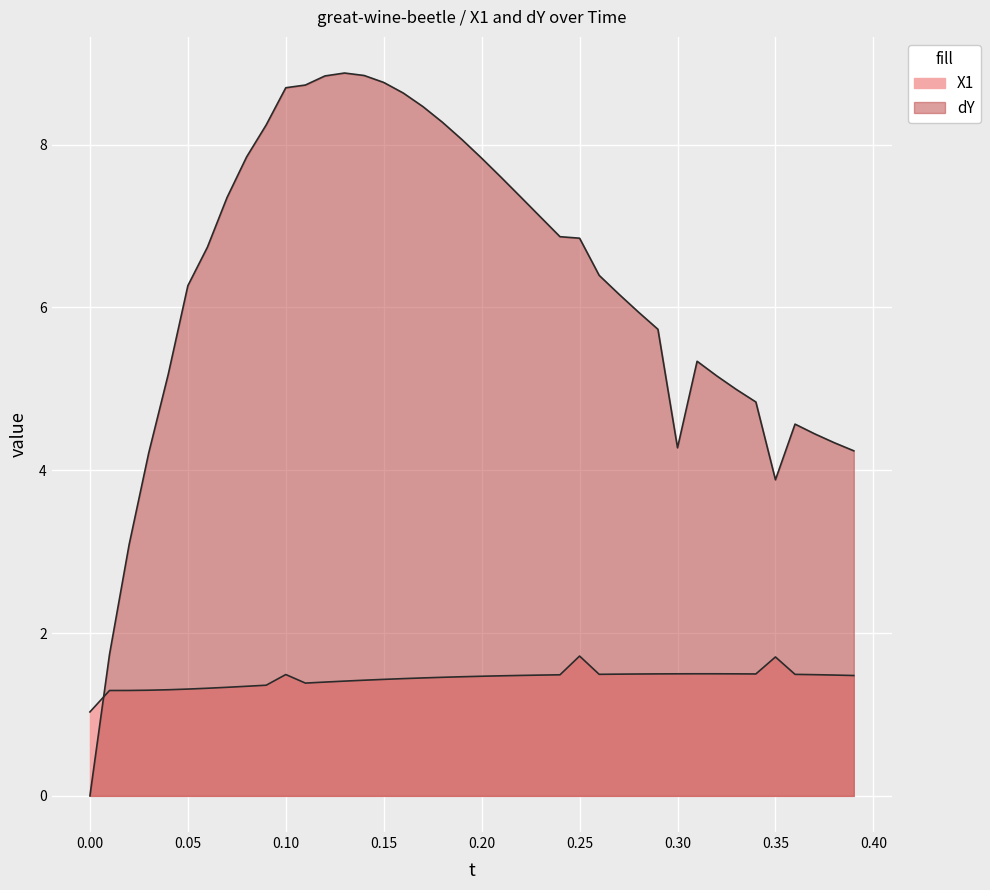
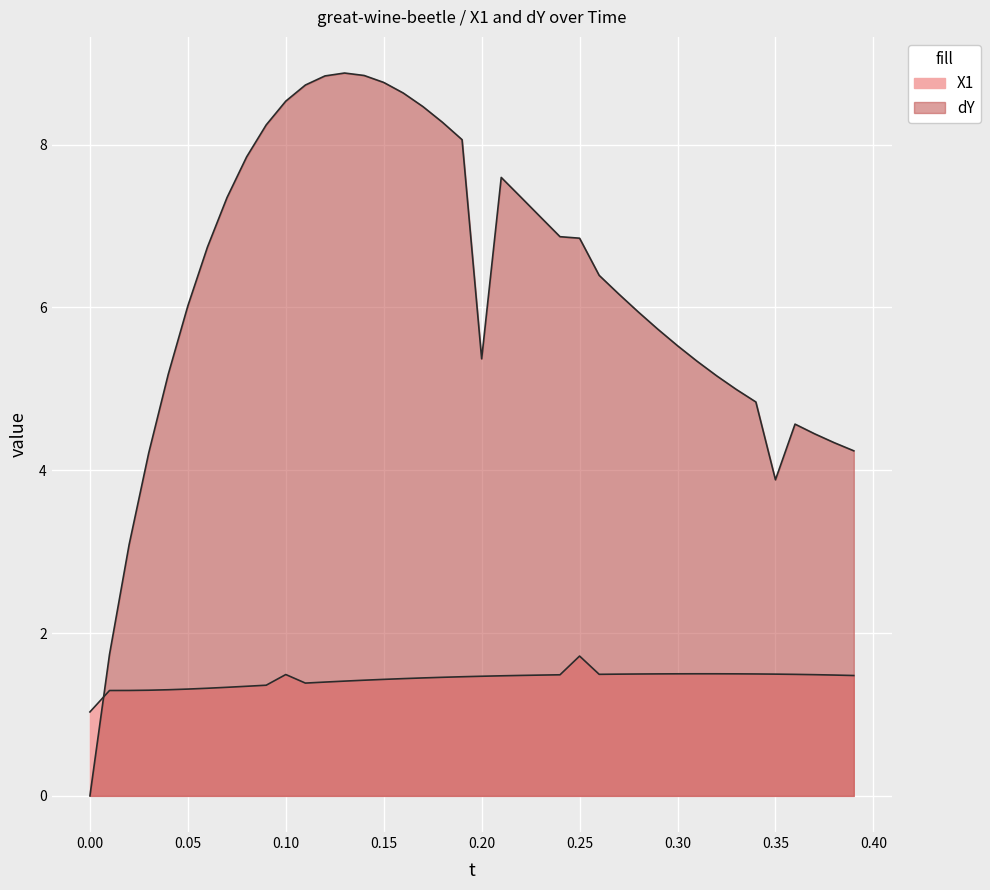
dY, 0.05: 6.3 -> 6.0
dY, 0.10: 8.7 -> 8.5
dY, 0.20: 7.8 -> 5.4
dY, 0.30: 4.3 -> 5.5
X1, 0.35: 1.7 -> 1.5
